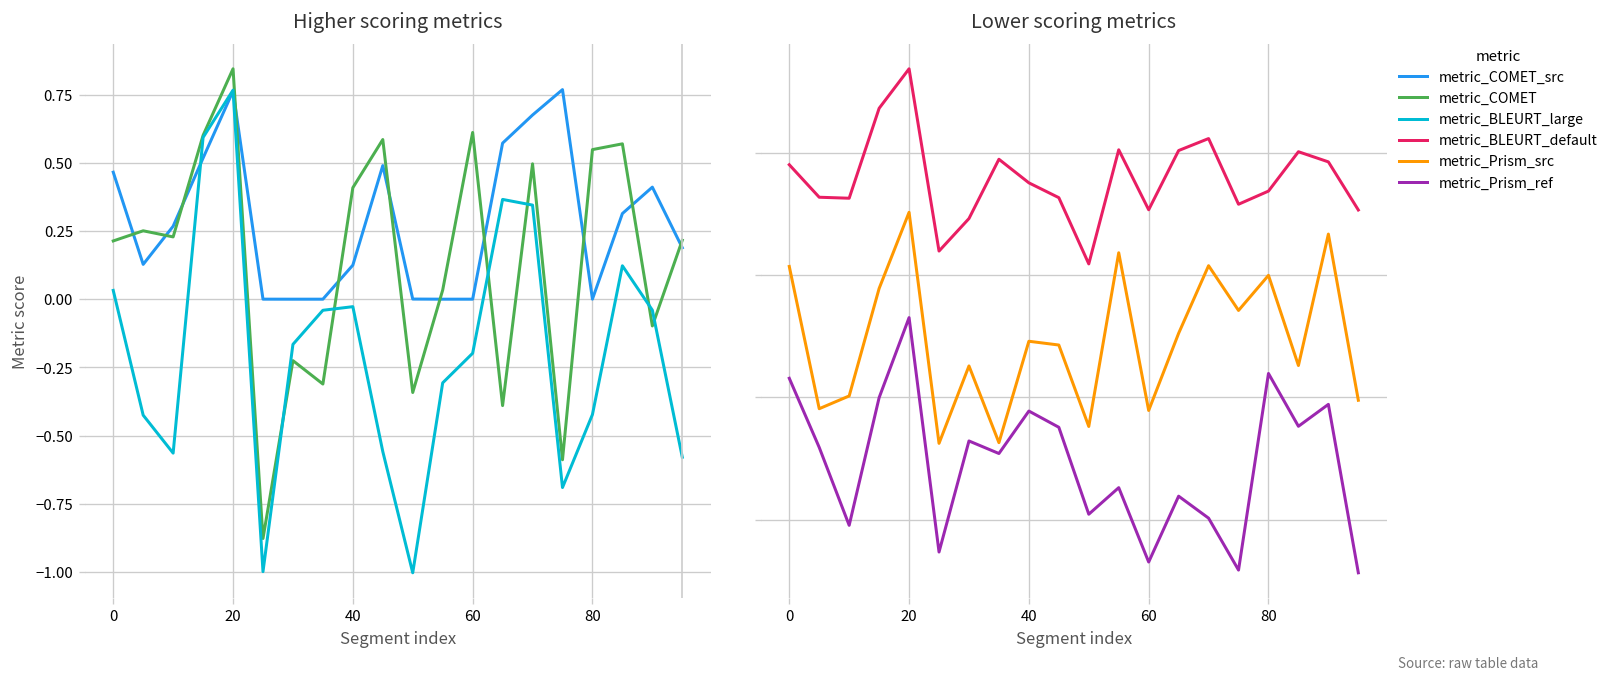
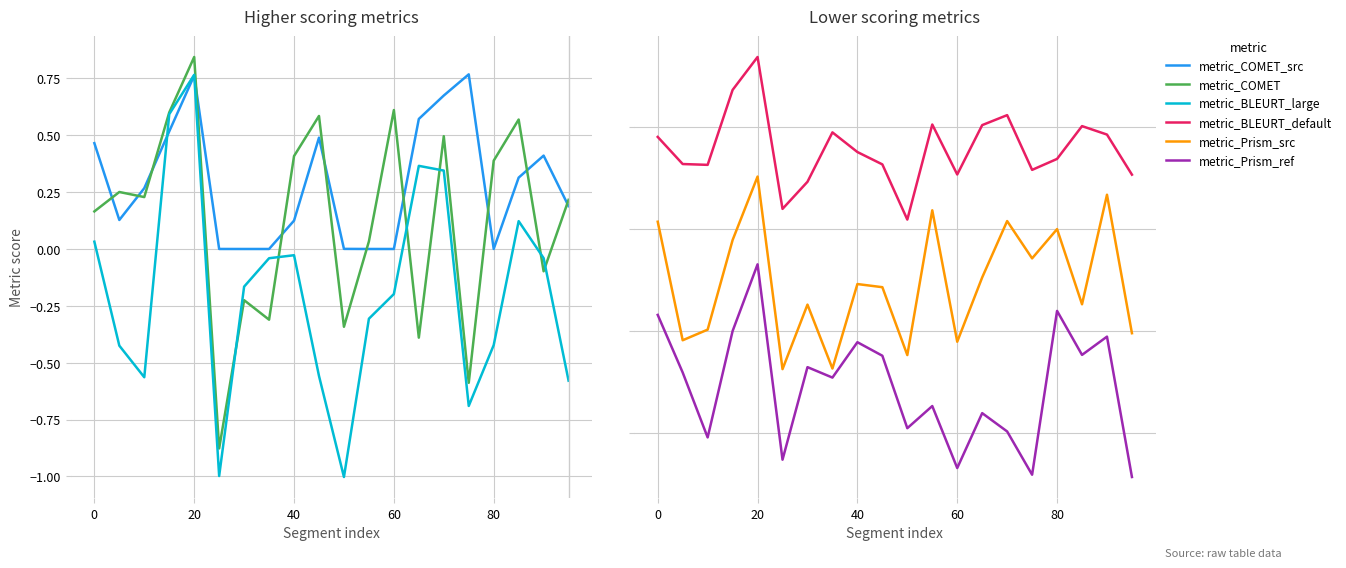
Higher scoring metrics, metric_COMET, 0: 0.21 -> 0.17
Higher scoring metrics, metric_COMET, 80: 0.55 -> 0.39
